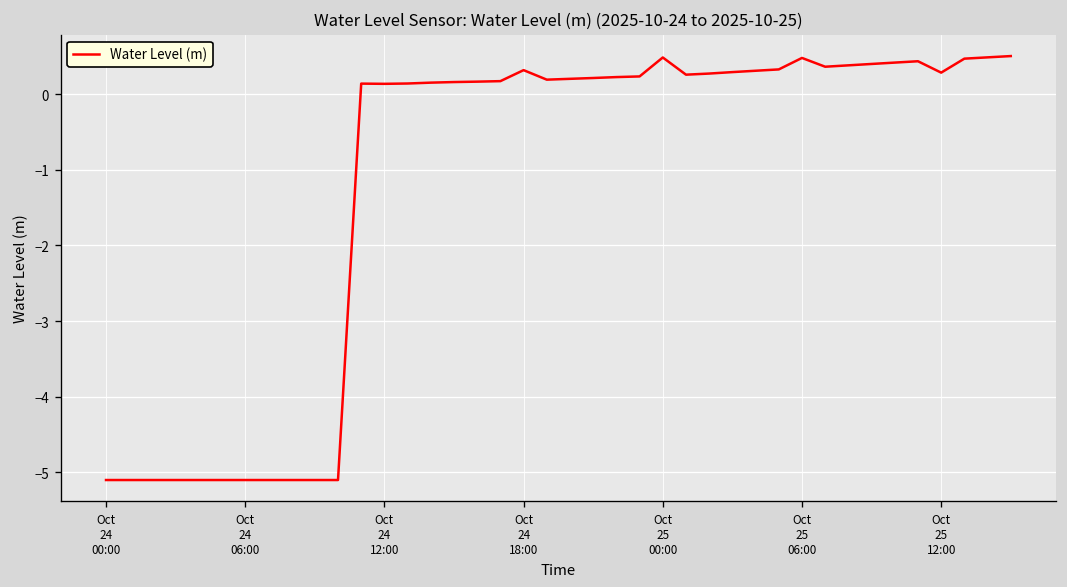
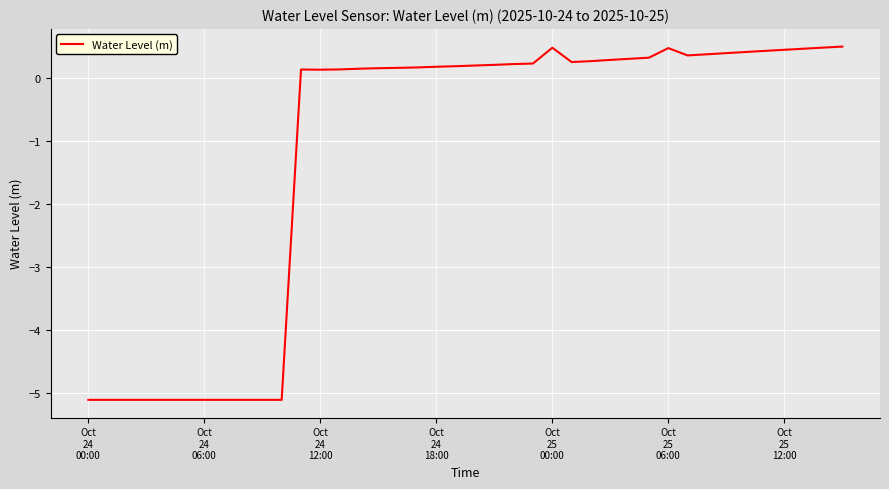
Oct 24 18:00: 0.3 -> 0.2
Oct 25 12:00: 0.3 -> 0.5
